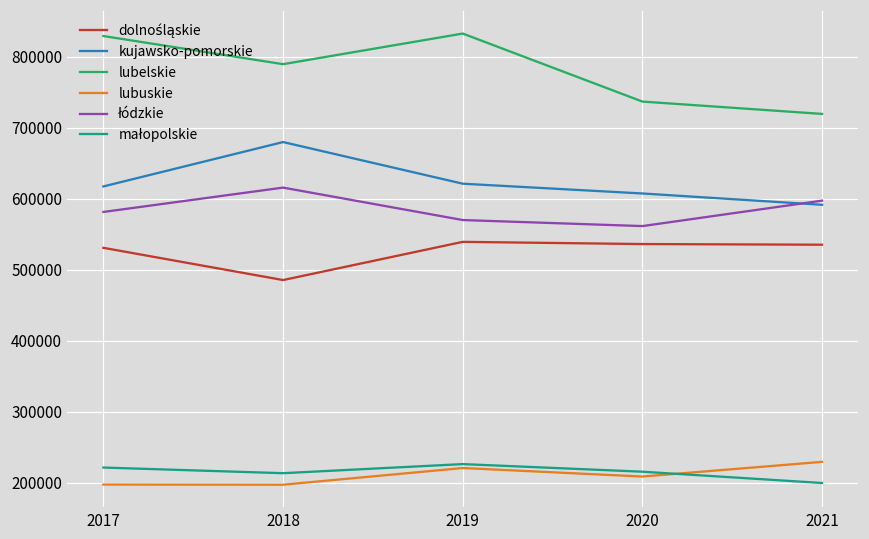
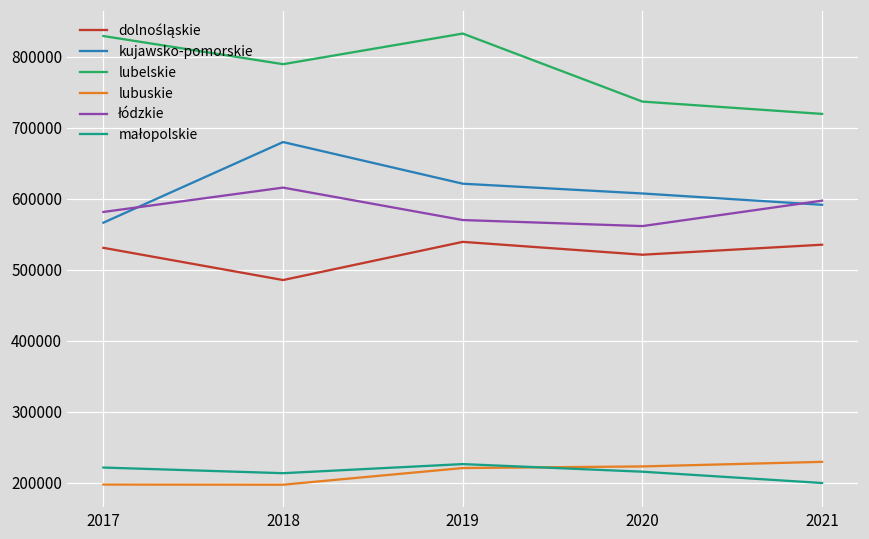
kujawsko-pomorskie, 2017: 620000 -> 570000
dolnośląskie, 2020: 540000 -> 520000
lubuskie, 2020: 210000 -> 220000
